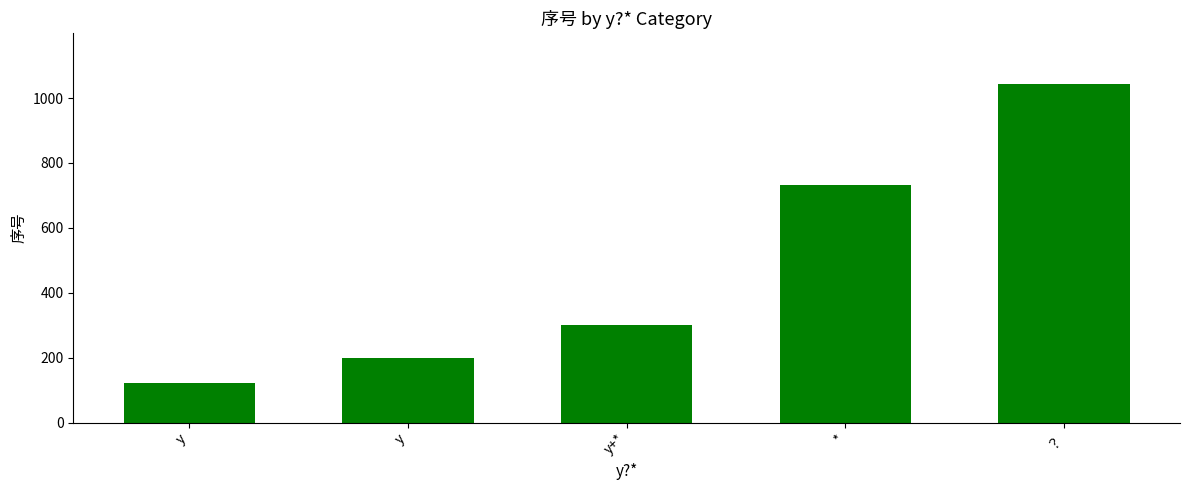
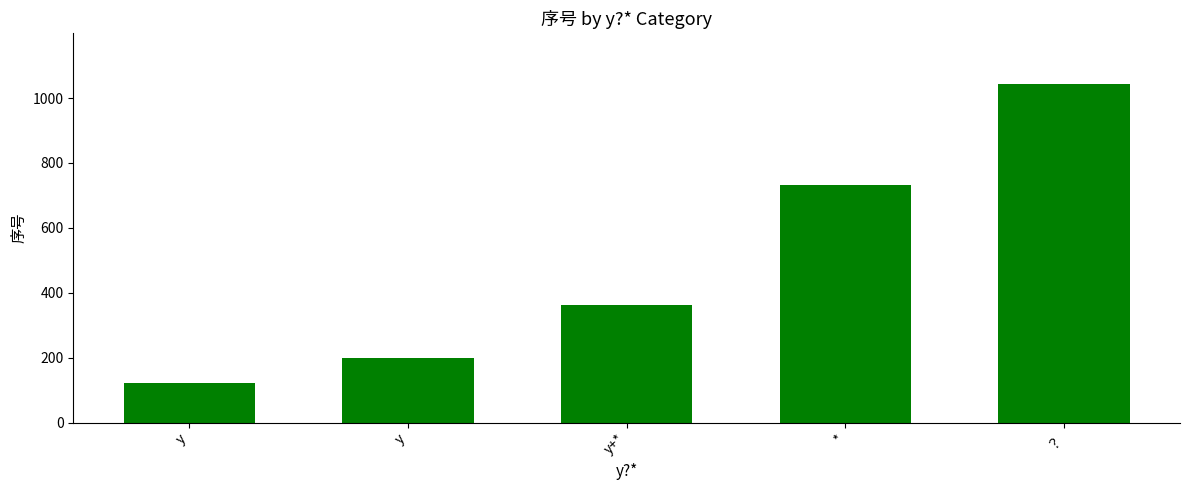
y+*: 300 -> 360
